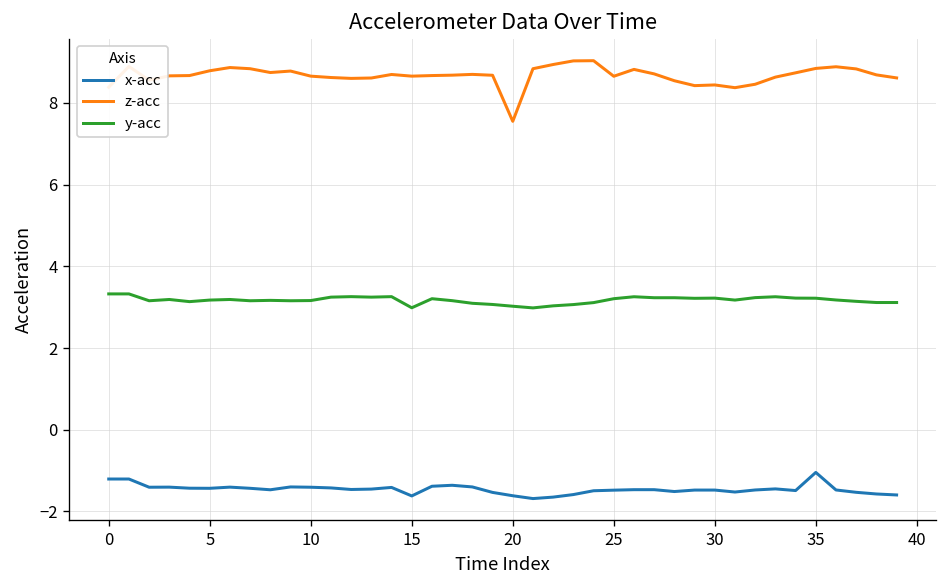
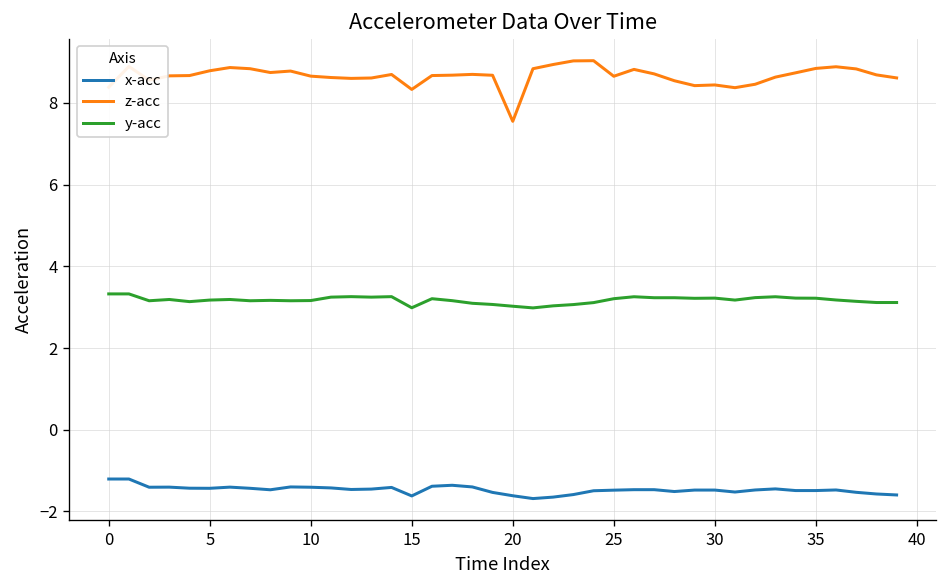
z-acc, 15: 8.7 -> 8.3
x-acc, 35: -1.0 -> -1.5
